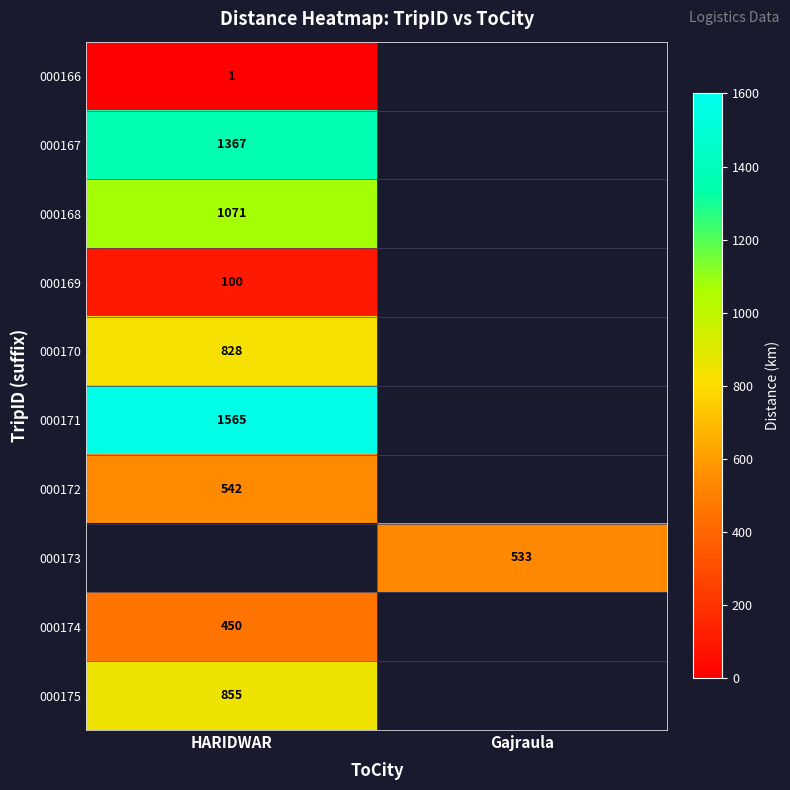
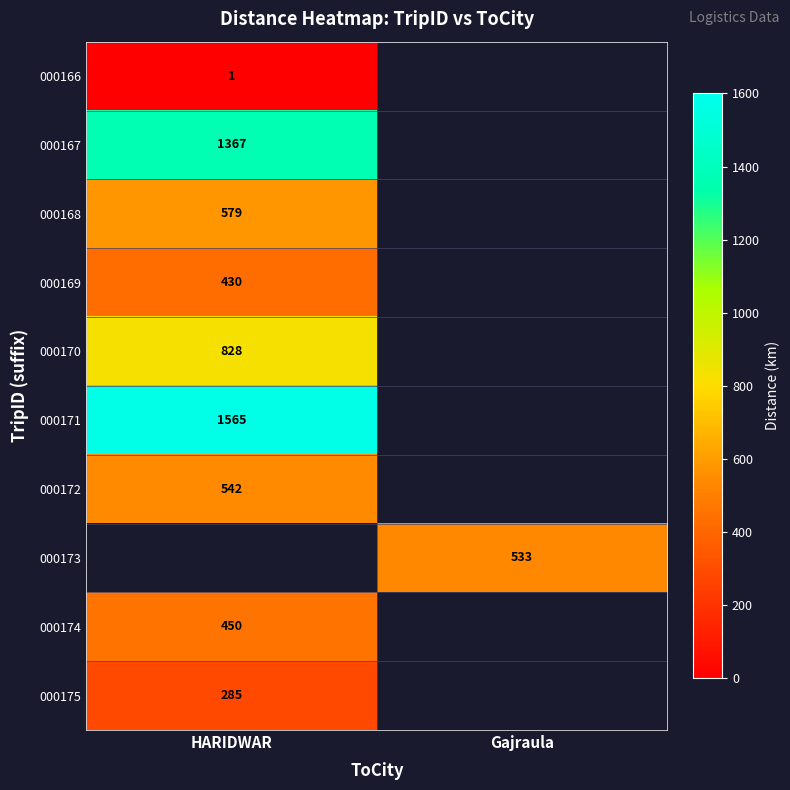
000168, HARIDWAR: 1071 -> 579
000169, HARIDWAR: 100 -> 430
000175, HARIDWAR: 855 -> 285
